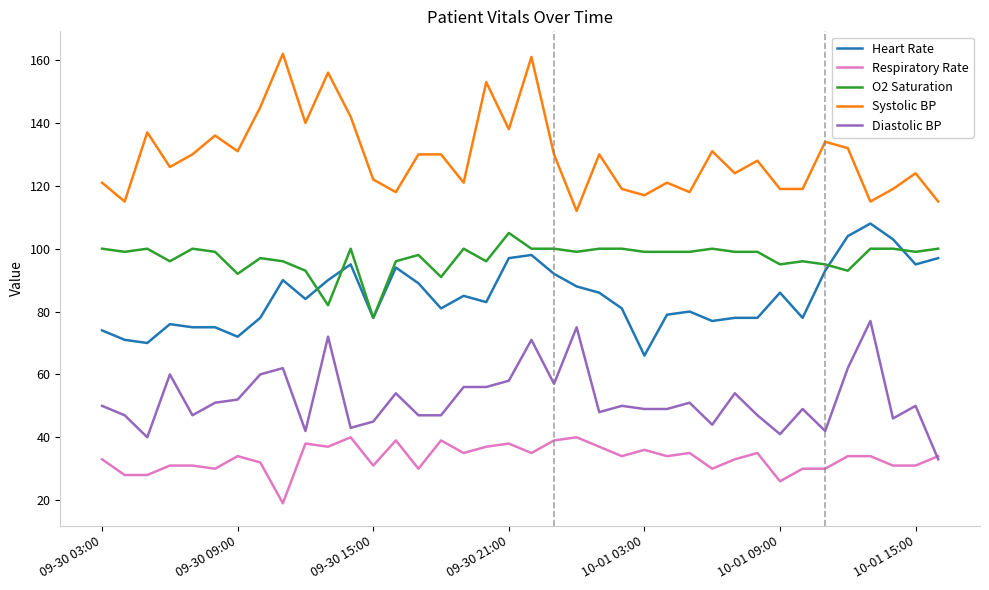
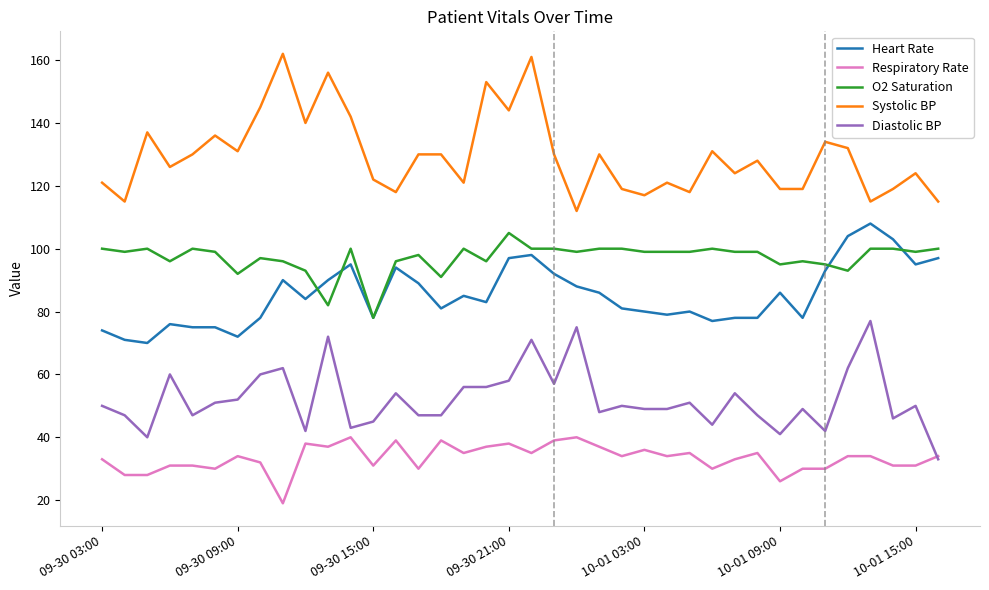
Systolic BP, 09-30 21:00: 138 -> 144
Heart Rate, 10-01 03:00: 66 -> 80
